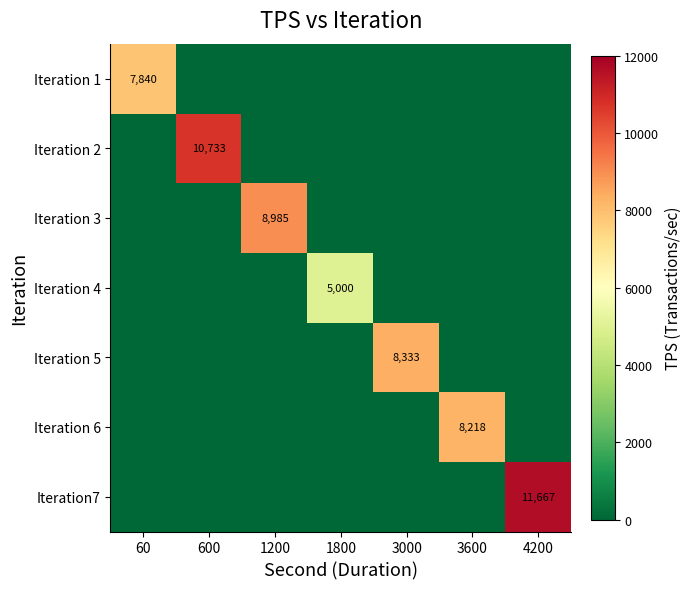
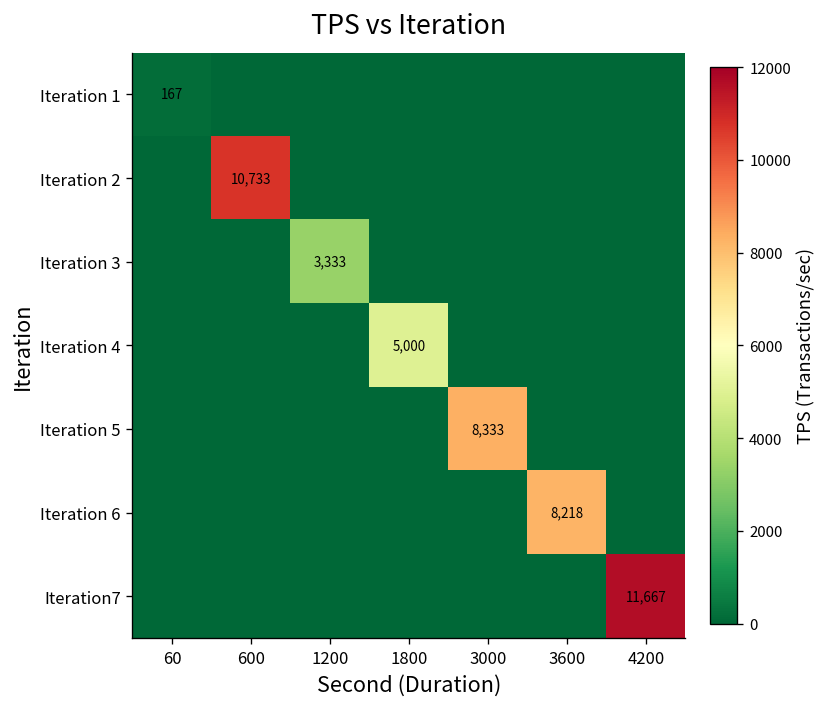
Iteration 1, 60: 7,840 -> 167
Iteration 3, 1200: 8,985 -> 3,333
